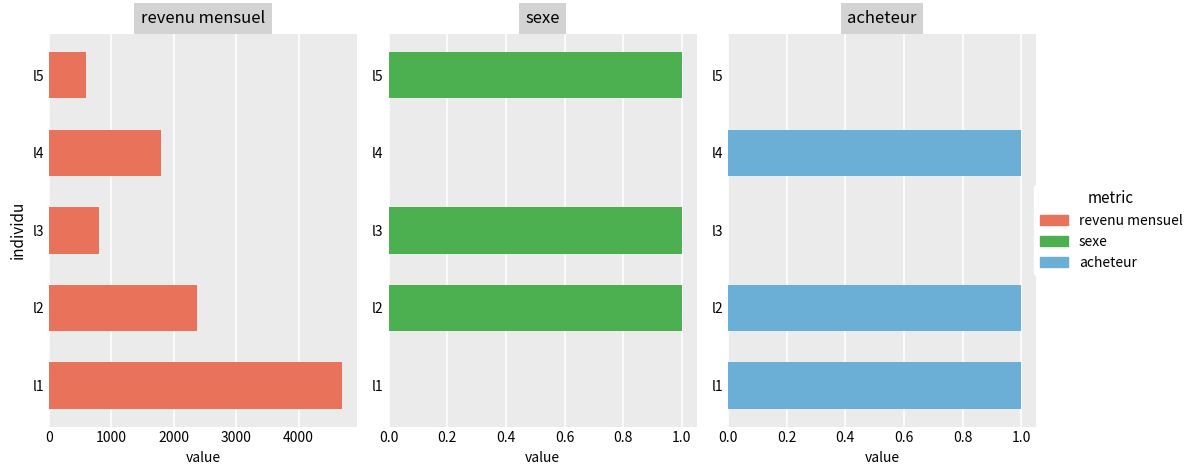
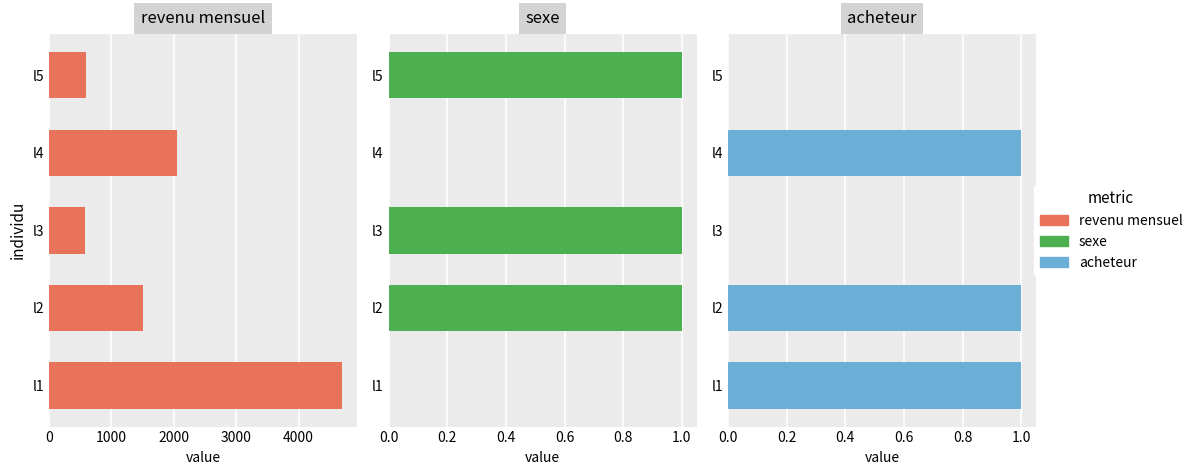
revenu mensuel, l4: 1800 -> 2100
revenu mensuel, l3: 800 -> 600
revenu mensuel, l2: 2400 -> 1500
